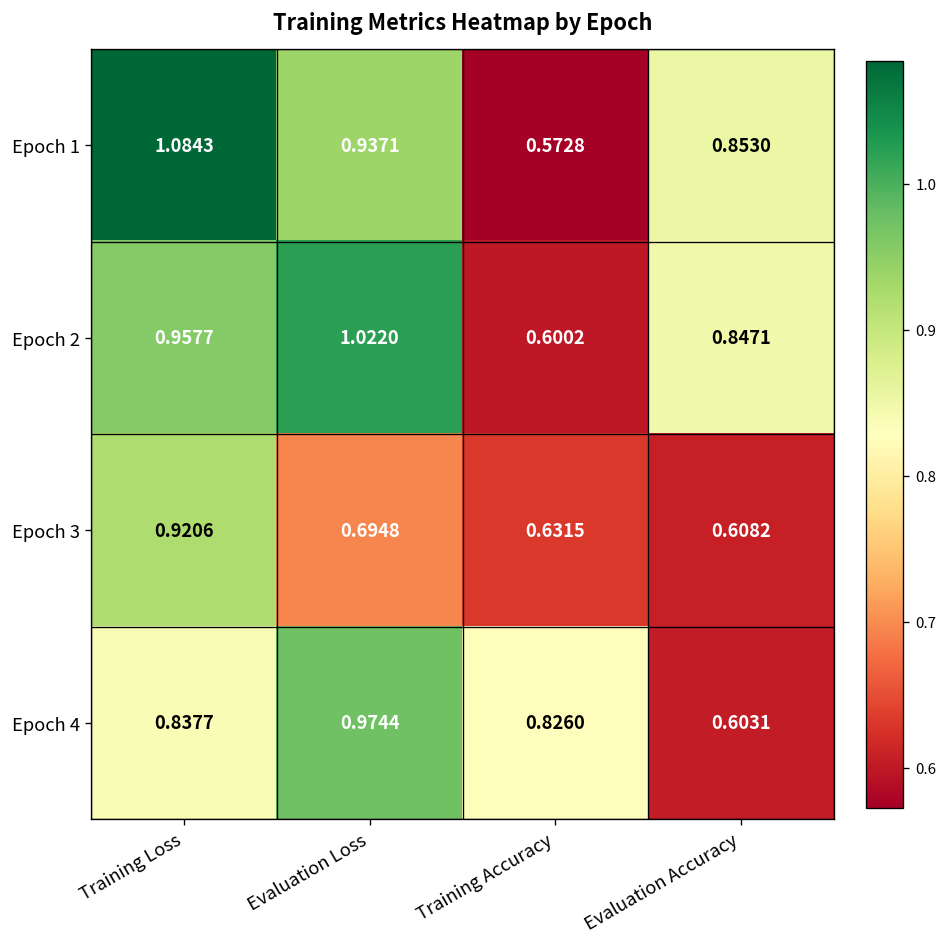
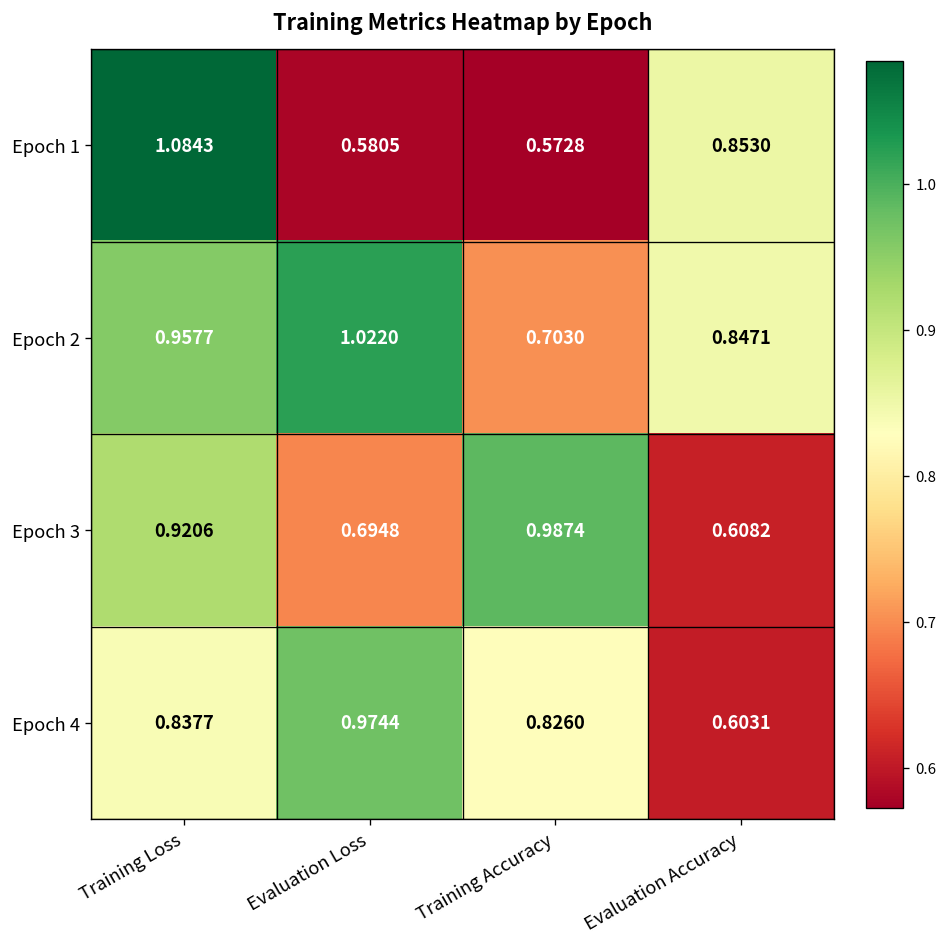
Epoch 1, Evaluation Loss: 0.9371 -> 0.5805
Epoch 2, Training Accuracy: 0.6002 -> 0.7030
Epoch 3, Training Accuracy: 0.6315 -> 0.9874
